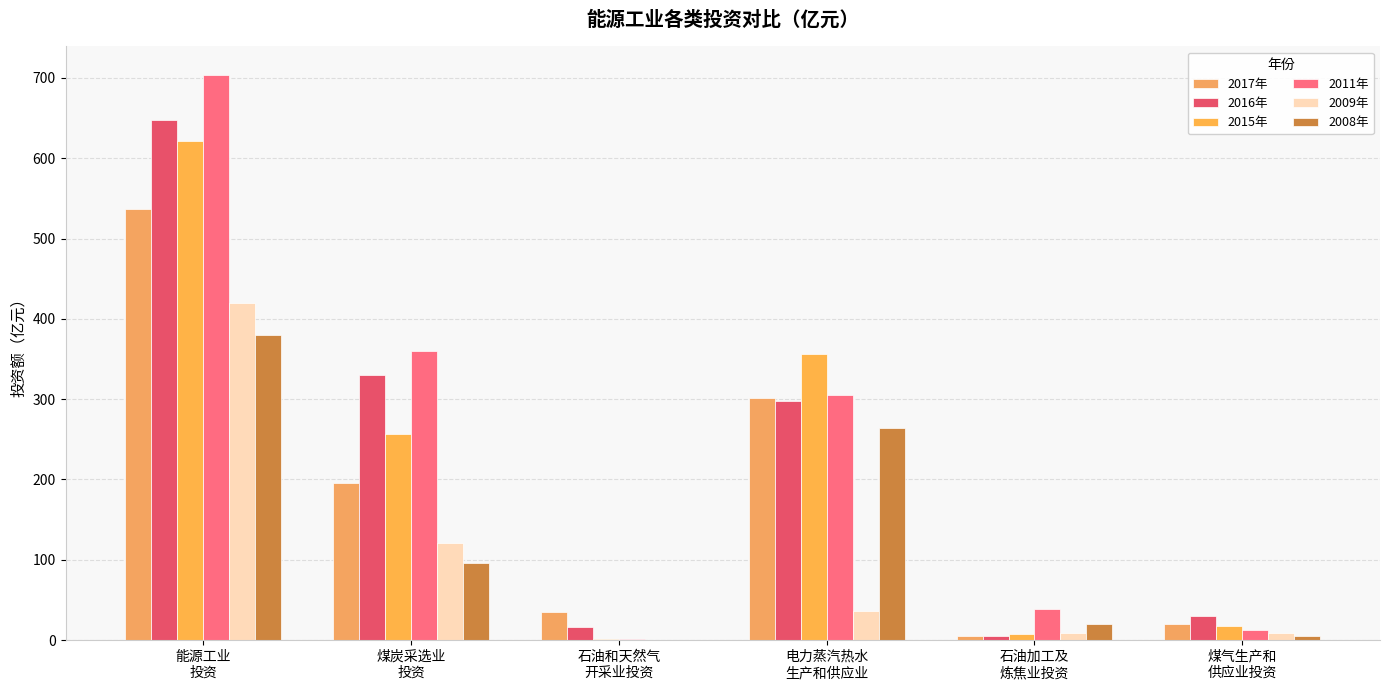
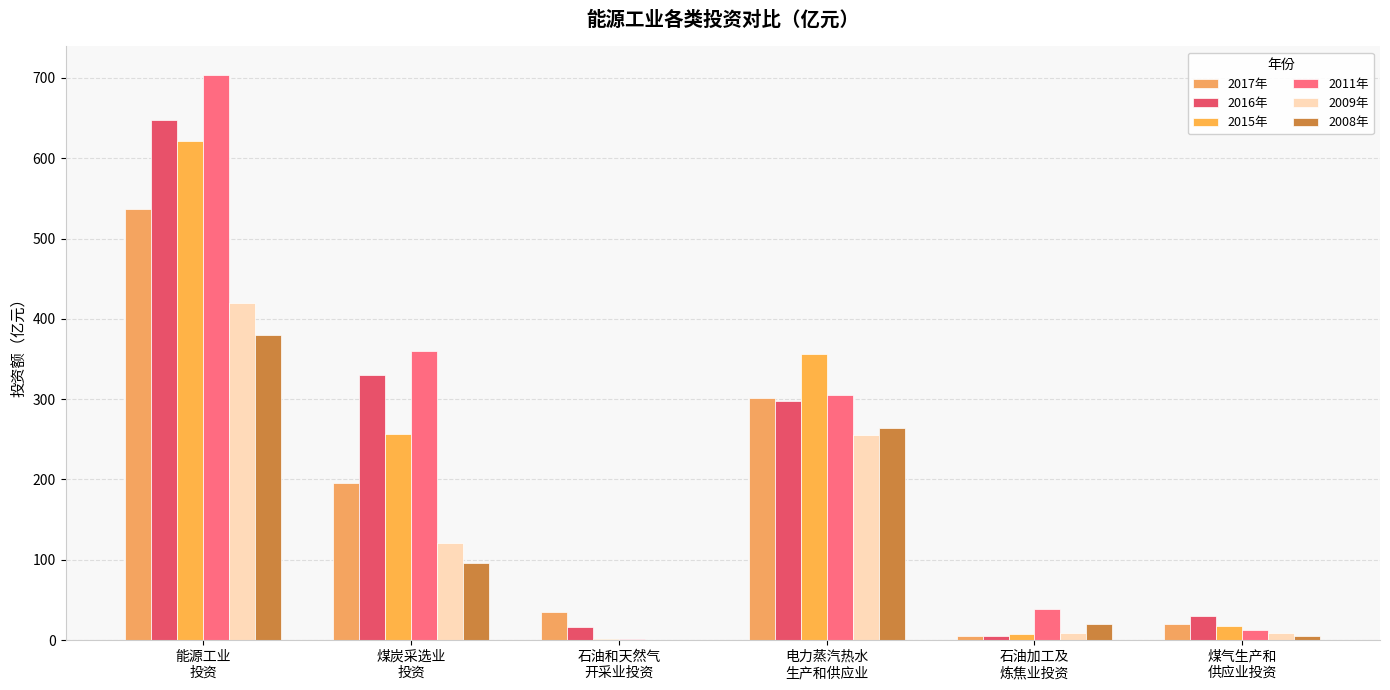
2009年, 电力蒸汽热水 生产和供应业: 40 -> 260
